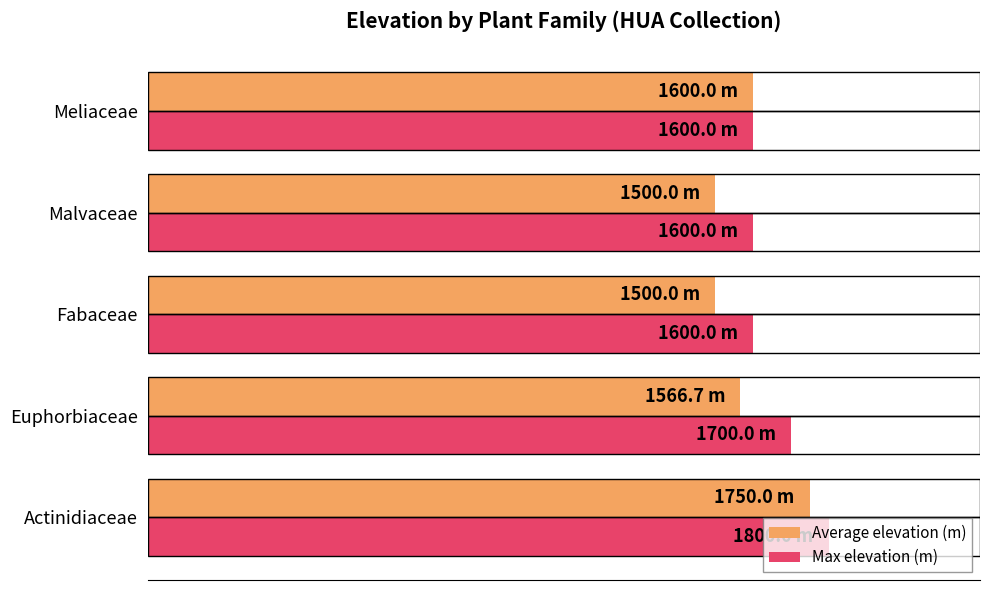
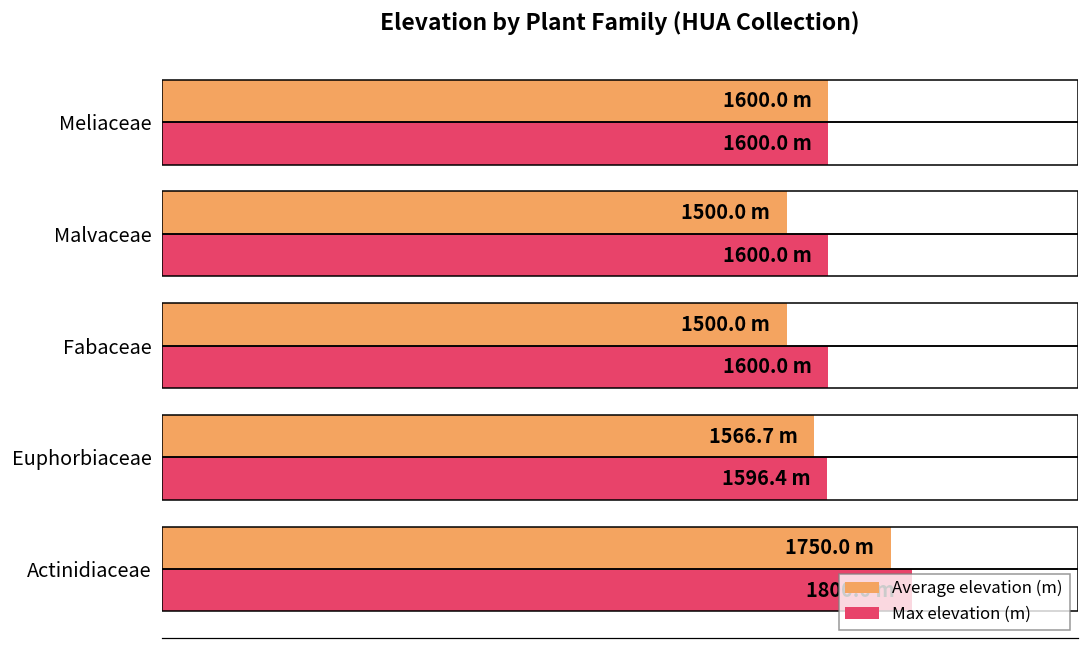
Max elevation (m), Euphorbiaceae: 1700.0 -> 1596.4
